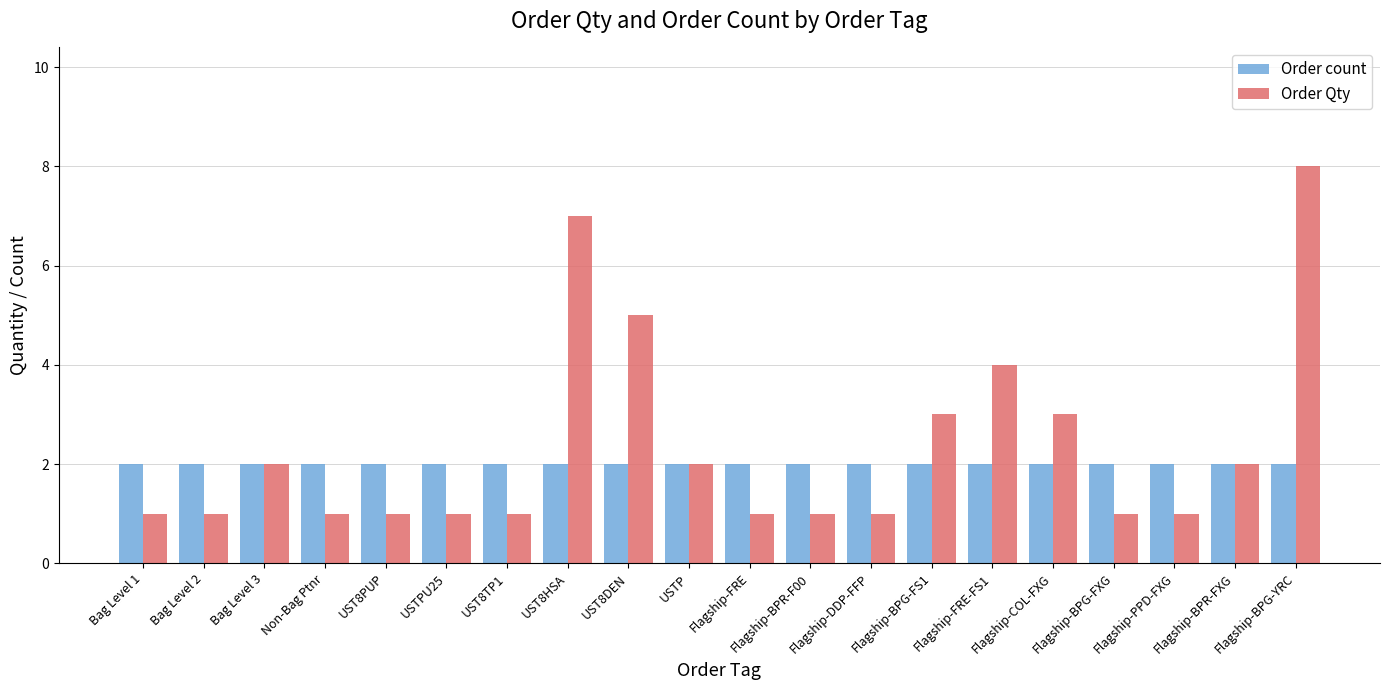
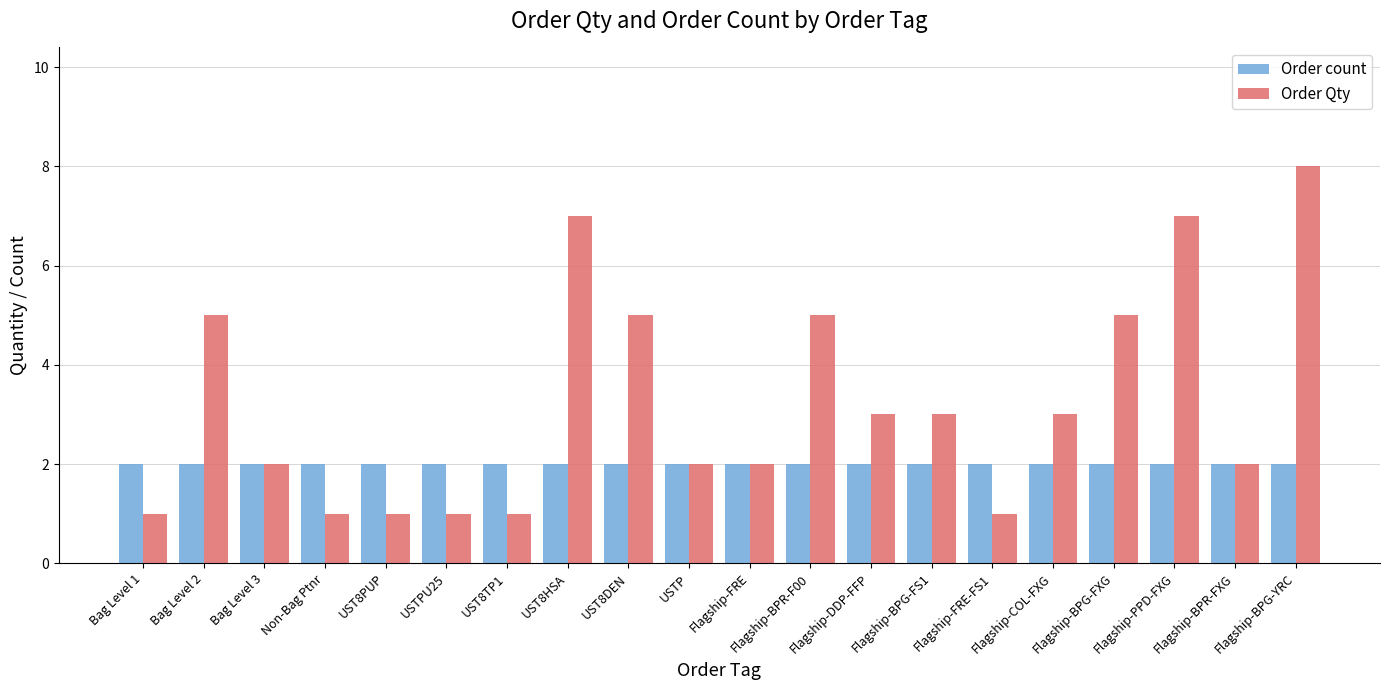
Order Qty, Bag Level 2: 1 -> 5
Order Qty, Flagship-FRE: 1 -> 2
Order Qty, Flagship-BPR-F00: 1 -> 5
Order Qty, Flagship-DDP-FFP: 1 -> 3
Order Qty, Flagship-FRE-FS1: 4 -> 1
Order Qty, Flagship-BPG-FXG: 1 -> 5
Order Qty, Flagship-PPD-FXG: 1 -> 7
